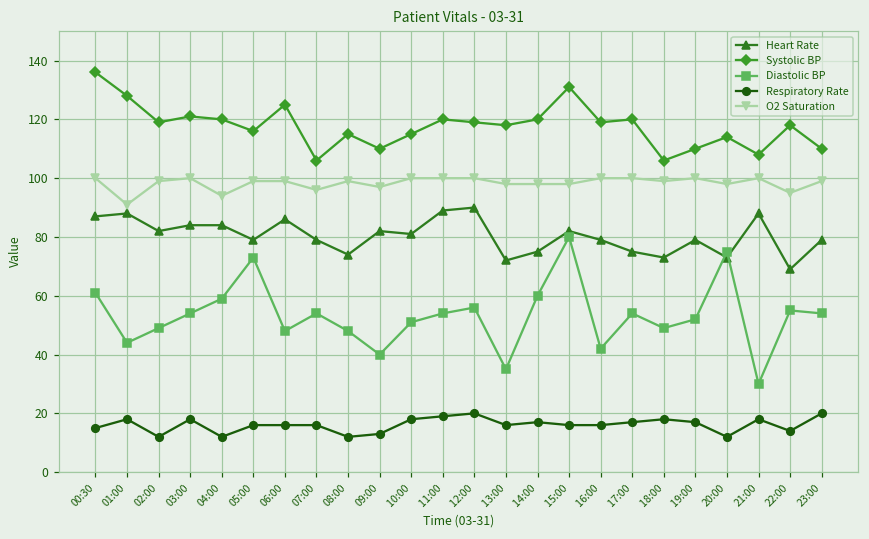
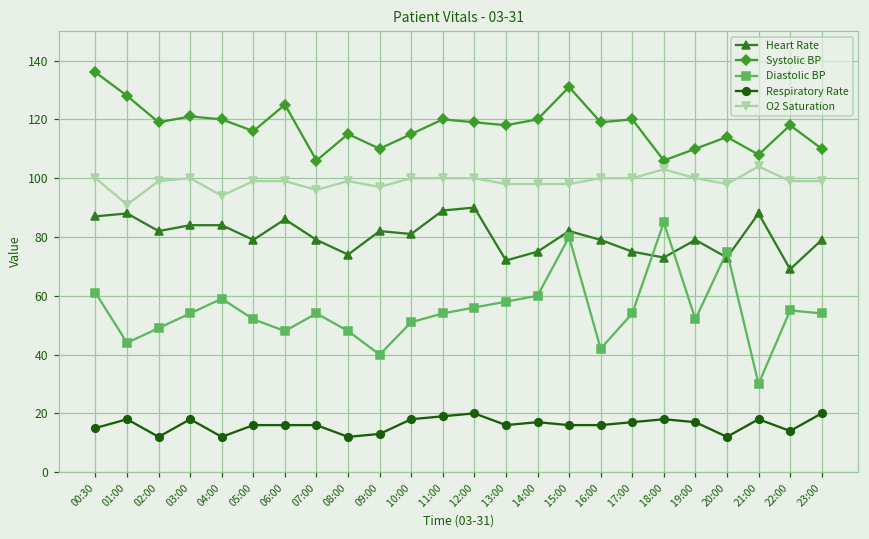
Diastolic BP, 05:00: 73 -> 52
Diastolic BP, 13:00: 35 -> 58
Diastolic BP, 18:00: 49 -> 85
O2 Saturation, 18:00: 99 -> 103
O2 Saturation, 21:00: 100 -> 104
O2 Saturation, 22:00: 95 -> 99
